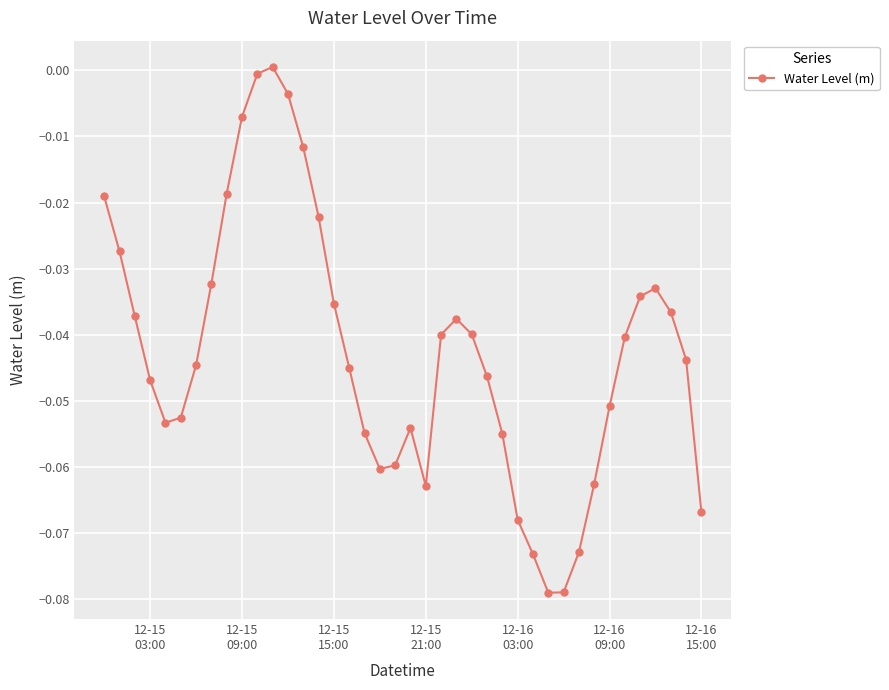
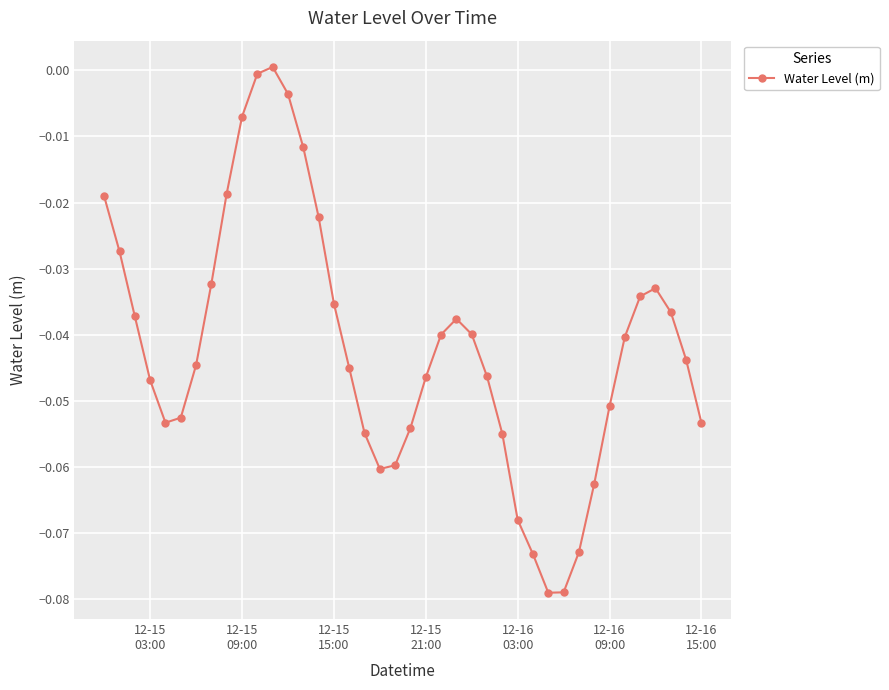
12-15 21:00: -0.063 -> -0.046
12-16 15:00: -0.067 -> -0.053
